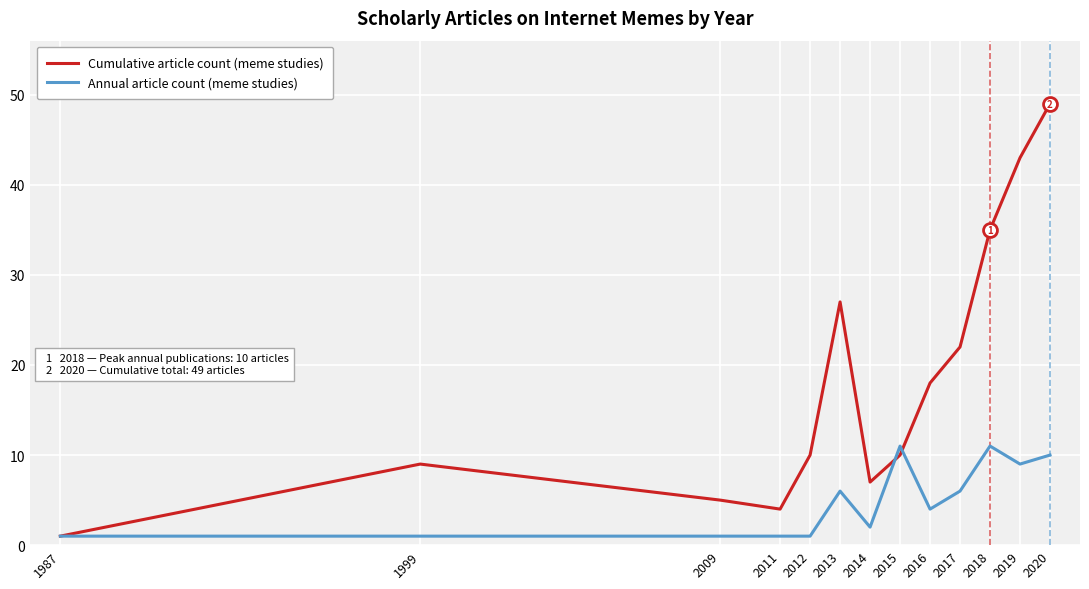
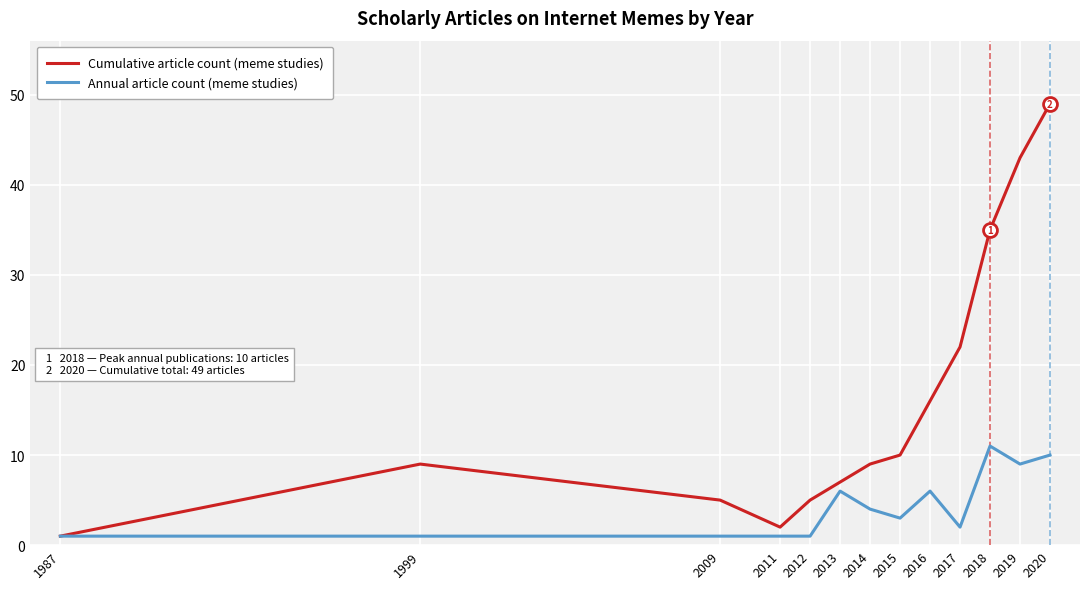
Cumulative article count (meme studies), 2011: 4 -> 2
Cumulative article count (meme studies), 2012: 10 -> 5
Cumulative article count (meme studies), 2013: 27 -> 7
Cumulative article count (meme studies), 2014: 7 -> 9
Annual article count (meme studies), 2014: 2 -> 4
Annual article count (meme studies), 2015: 11 -> 3
Cumulative article count (meme studies), 2016: 18 -> 16
Annual article count (meme studies), 2016: 4 -> 6
Annual article count (meme studies), 2017: 6 -> 2
